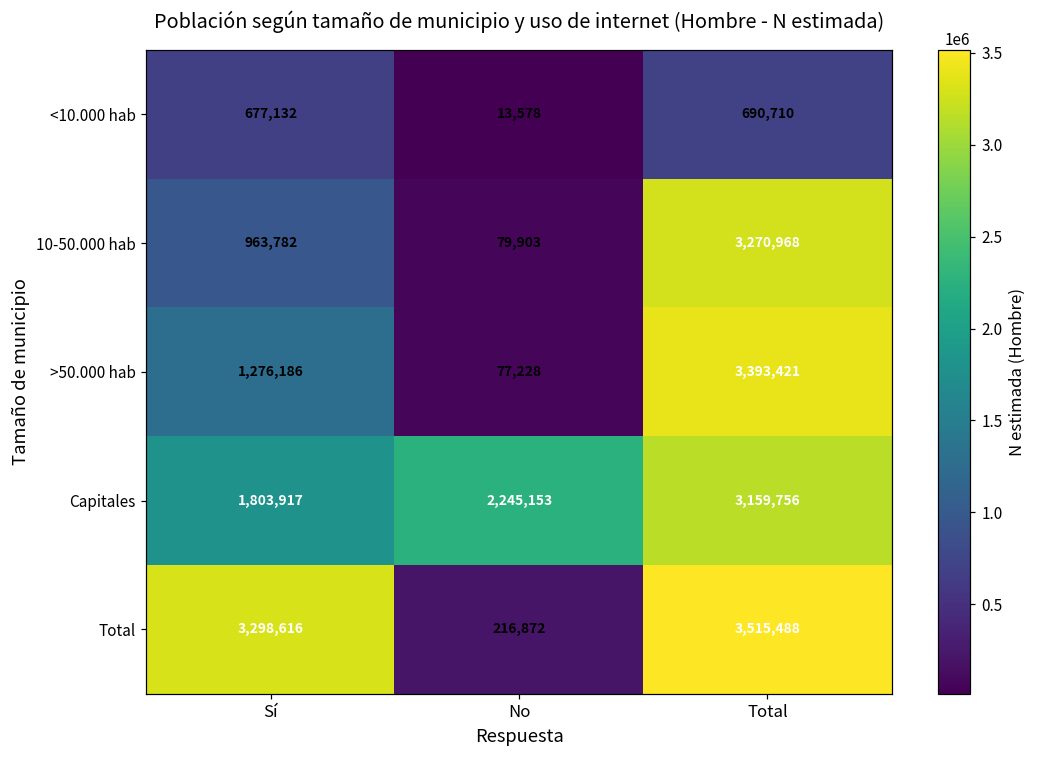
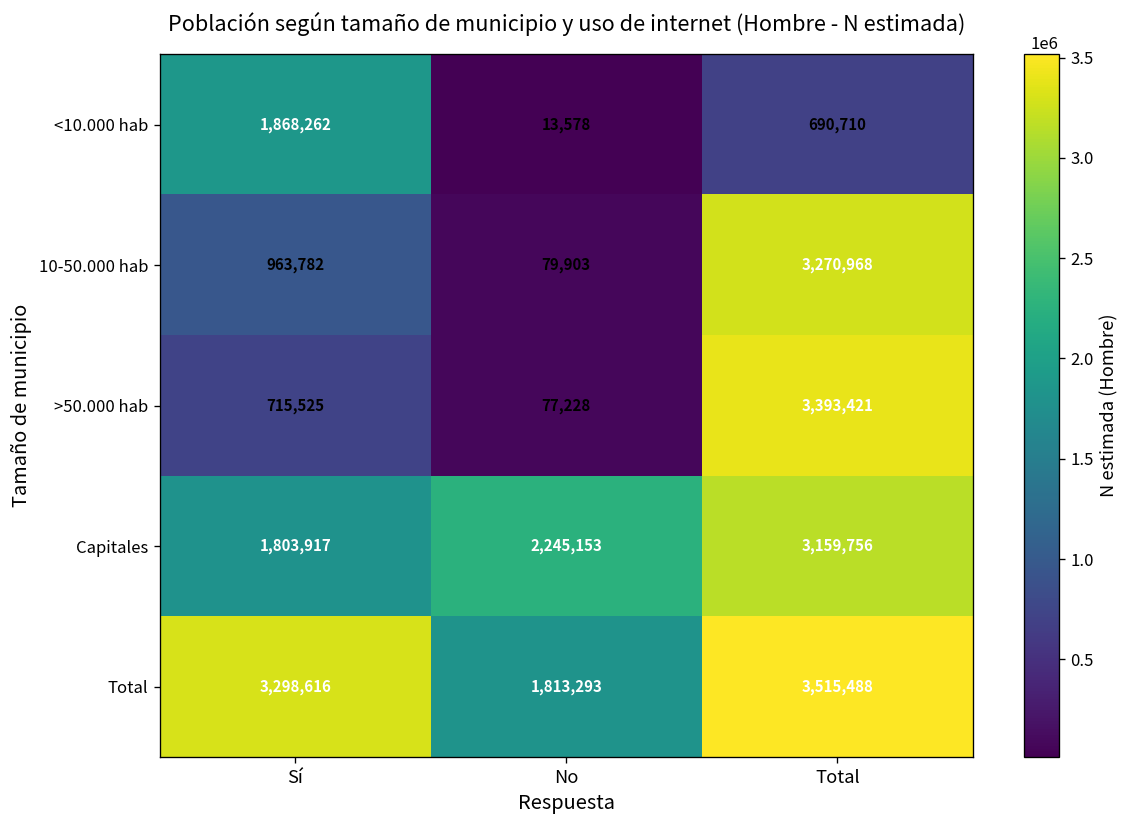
<10.000 hab, Sí: 677,132 -> 1,868,262
>50.000 hab, Sí: 1,276,186 -> 715,525
Total, No: 216,872 -> 1,813,293
